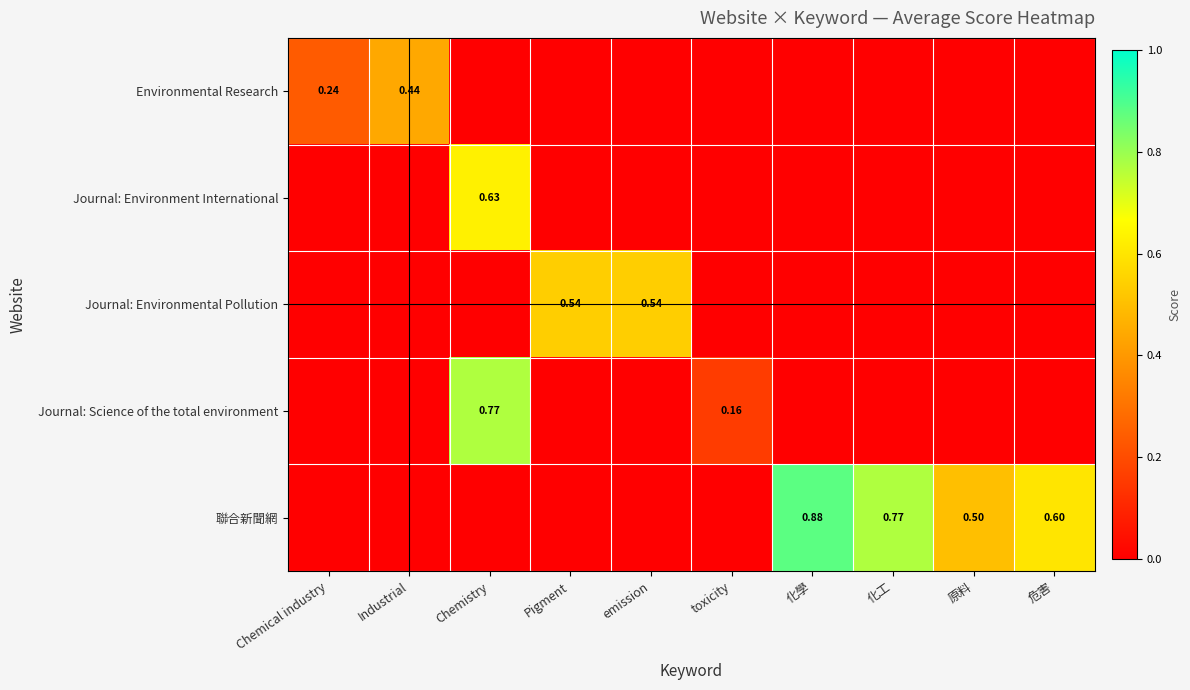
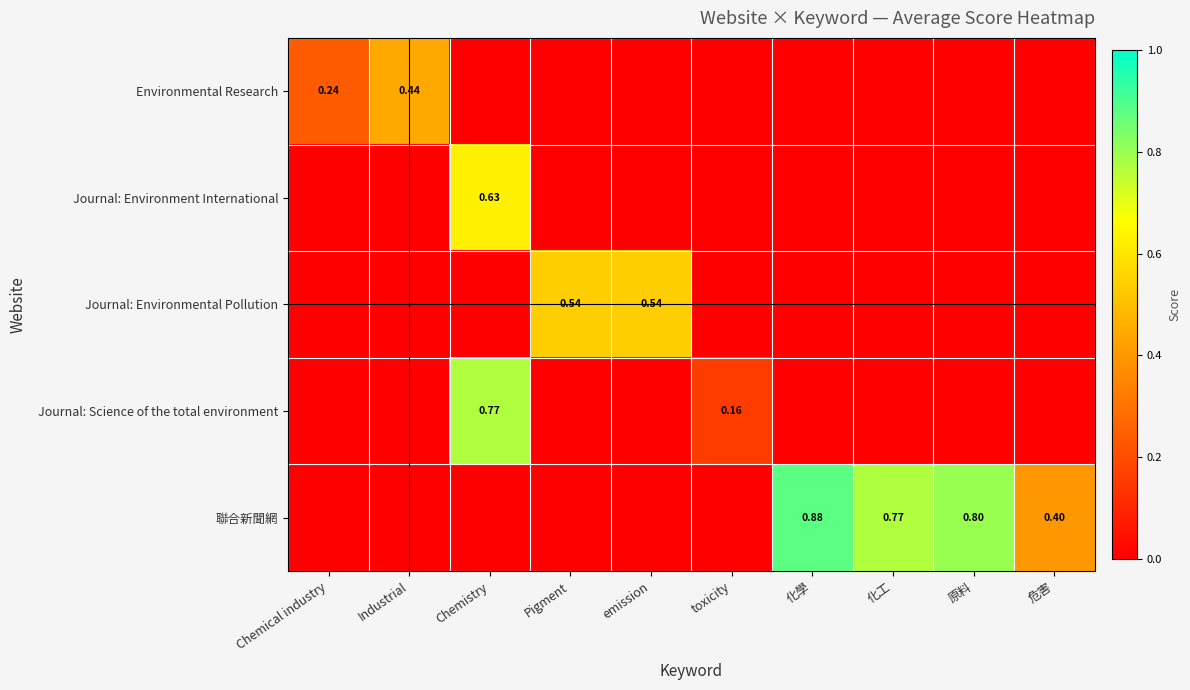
聯合新聞網, 原料: 0.50 -> 0.80
聯合新聞網, 危害: 0.60 -> 0.40
